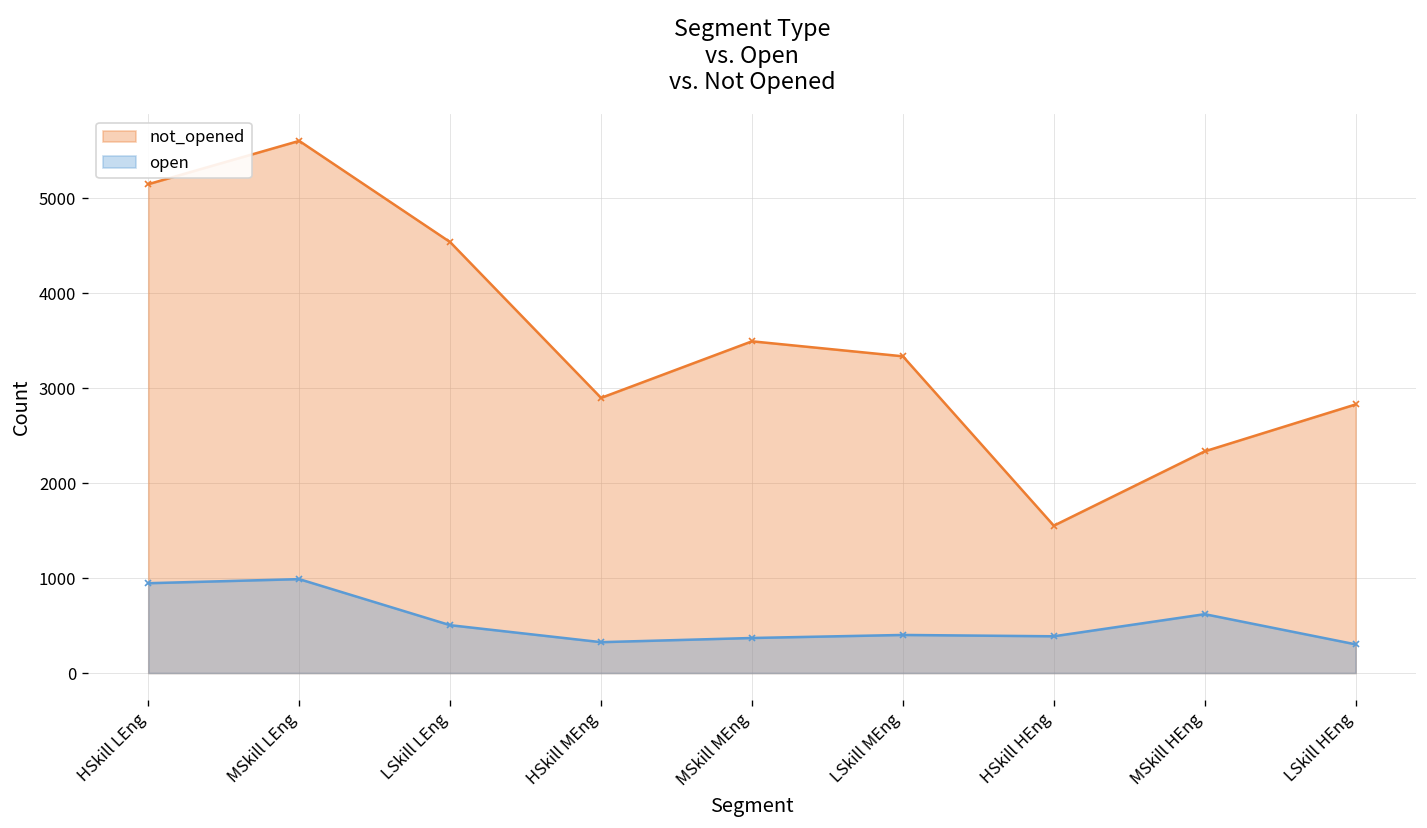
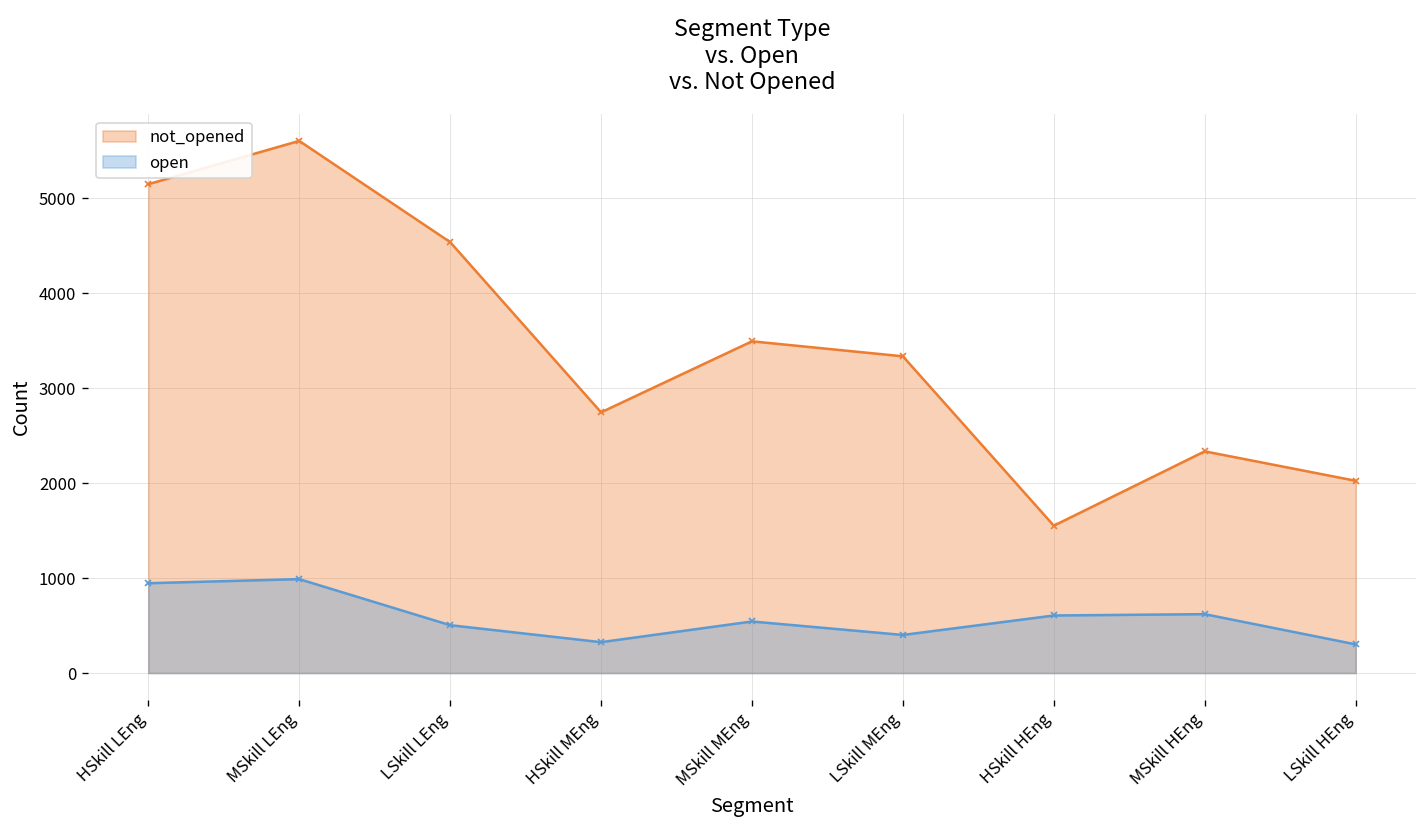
not_opened, HSkill MEng: 2900 -> 2700
open, MSkill MEng: 400 -> 500
open, HSkill HEng: 400 -> 600
not_opened, LSkill HEng: 2800 -> 2000
